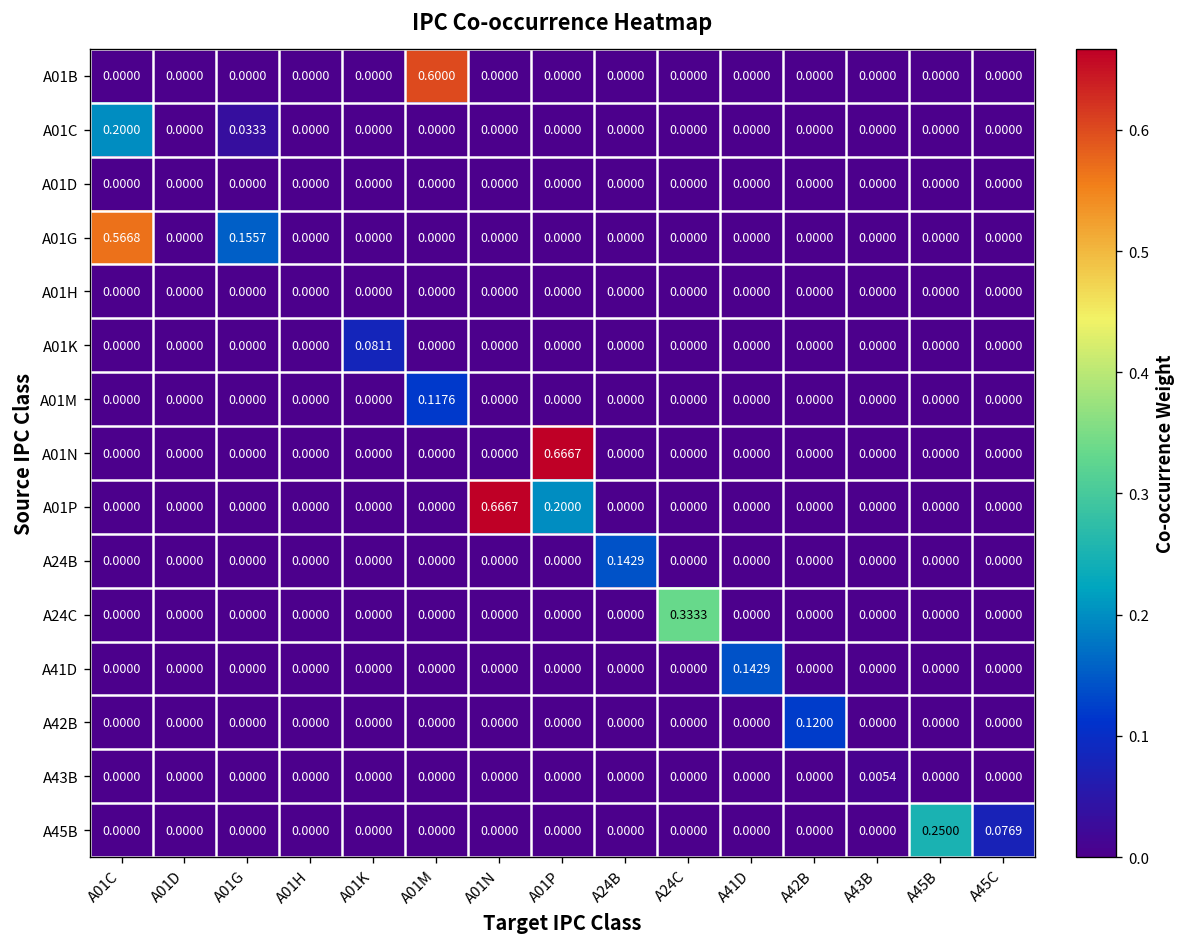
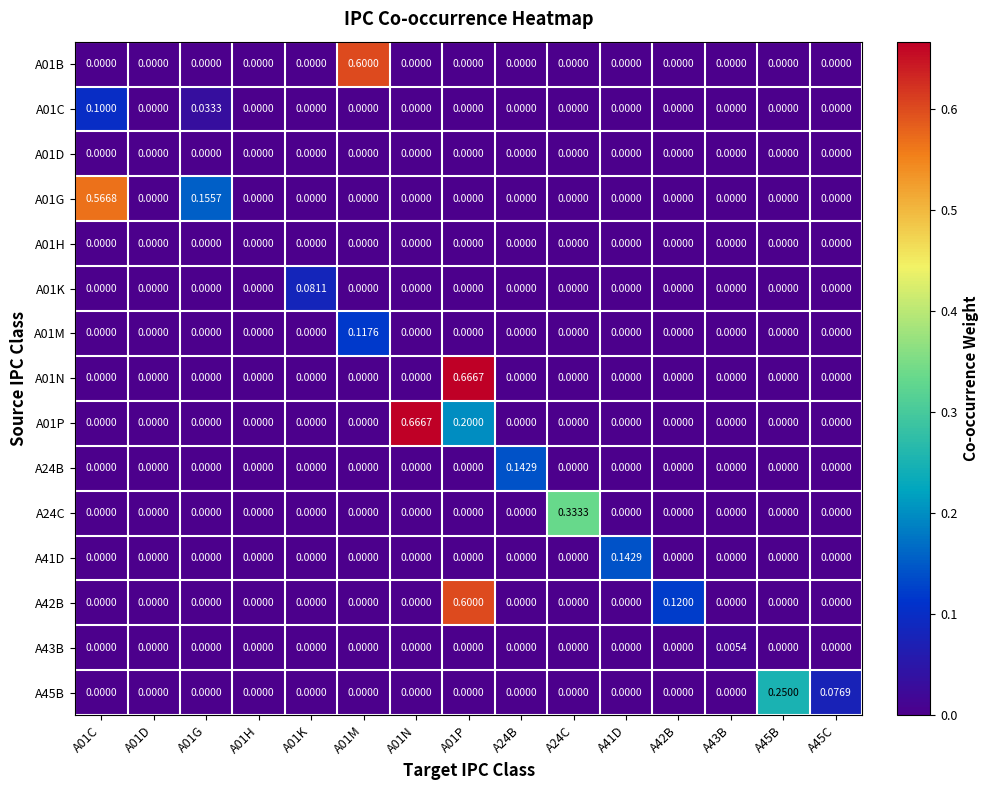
A01C, A01C: 0.2000 -> 0.1000
A42B, A01P: 0.0000 -> 0.6000
